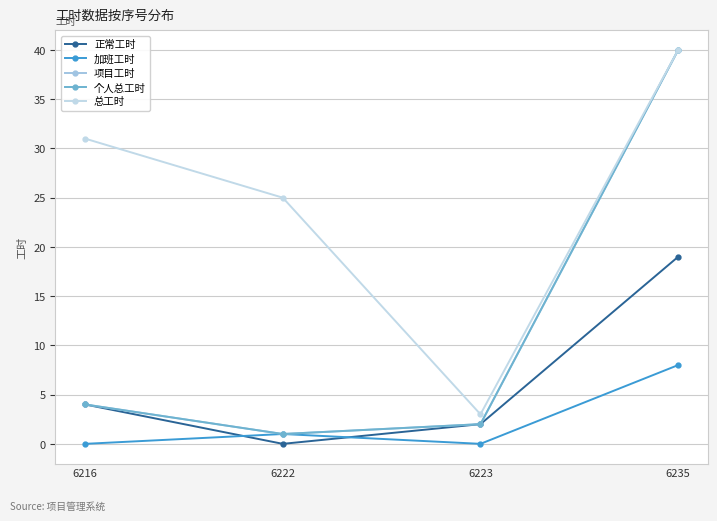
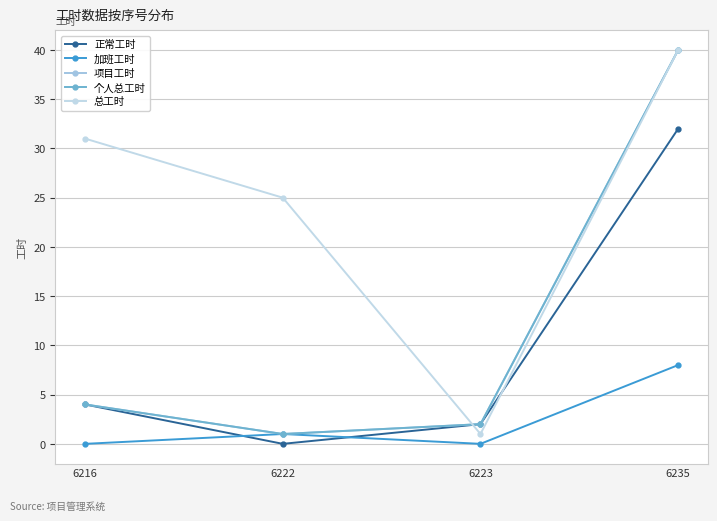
总工时, 6223: 3 -> 1
正常工时, 6235: 19 -> 32
